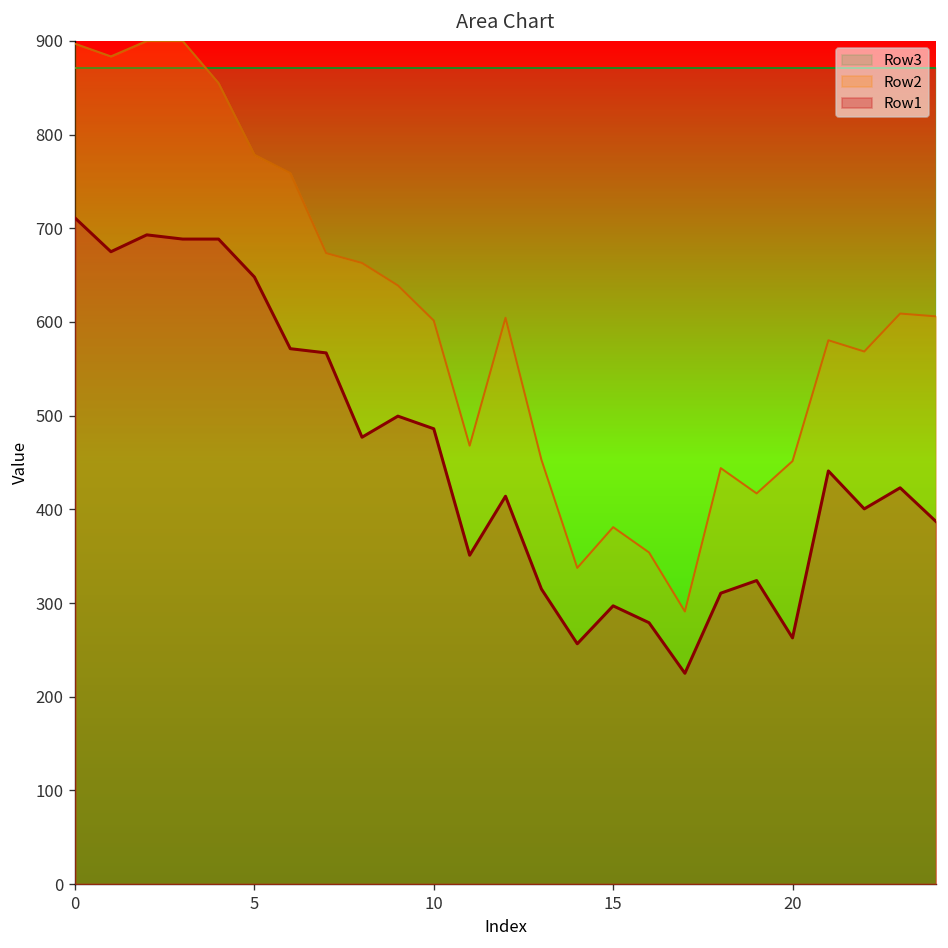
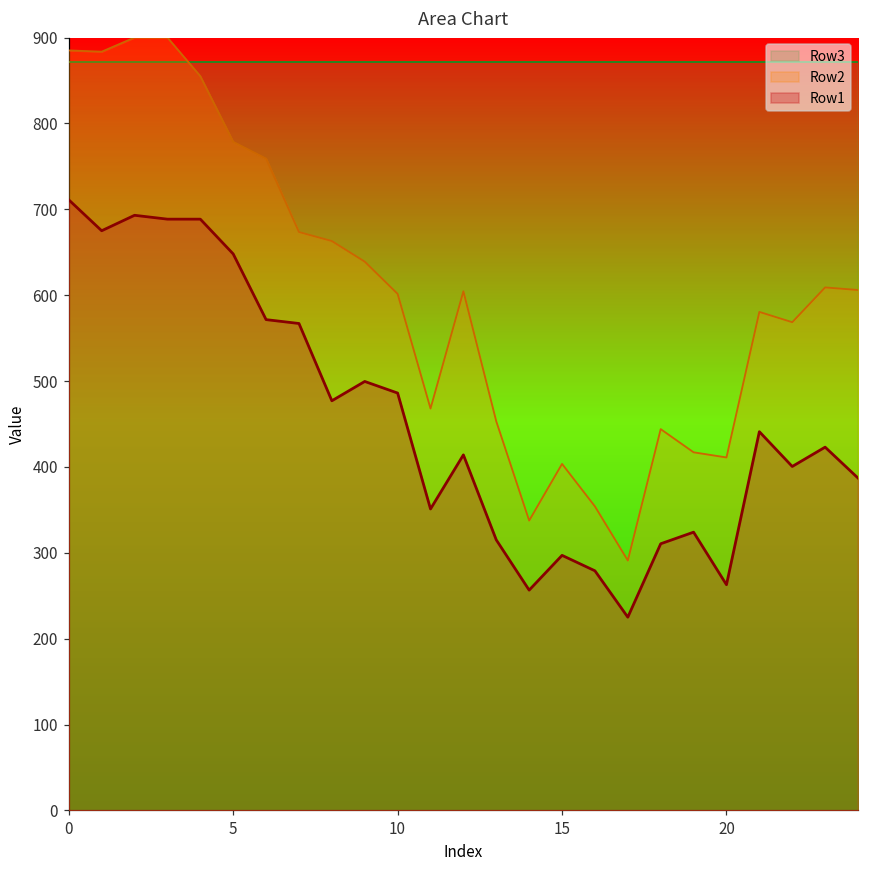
Row2, 0: 900 -> 890
Row2, 15: 380 -> 400
Row2, 20: 450 -> 410
